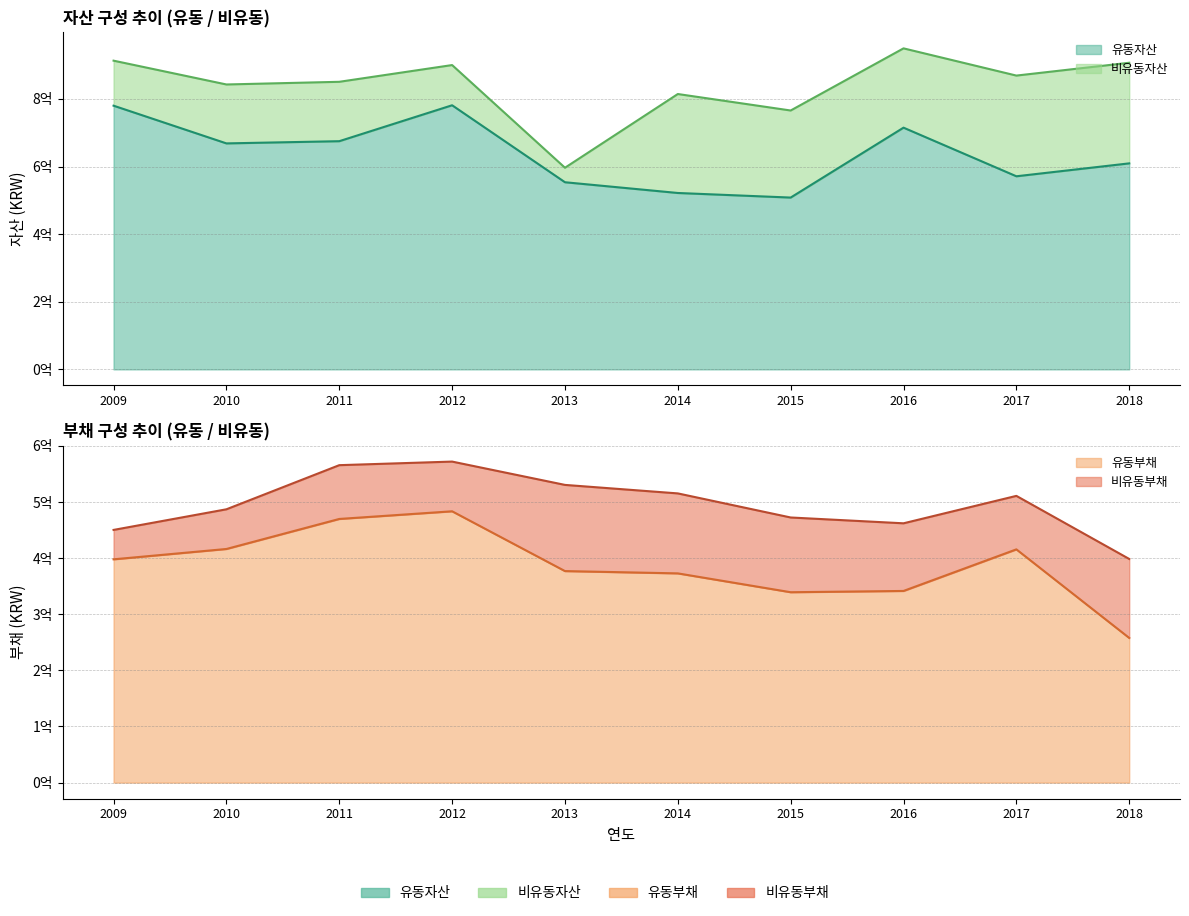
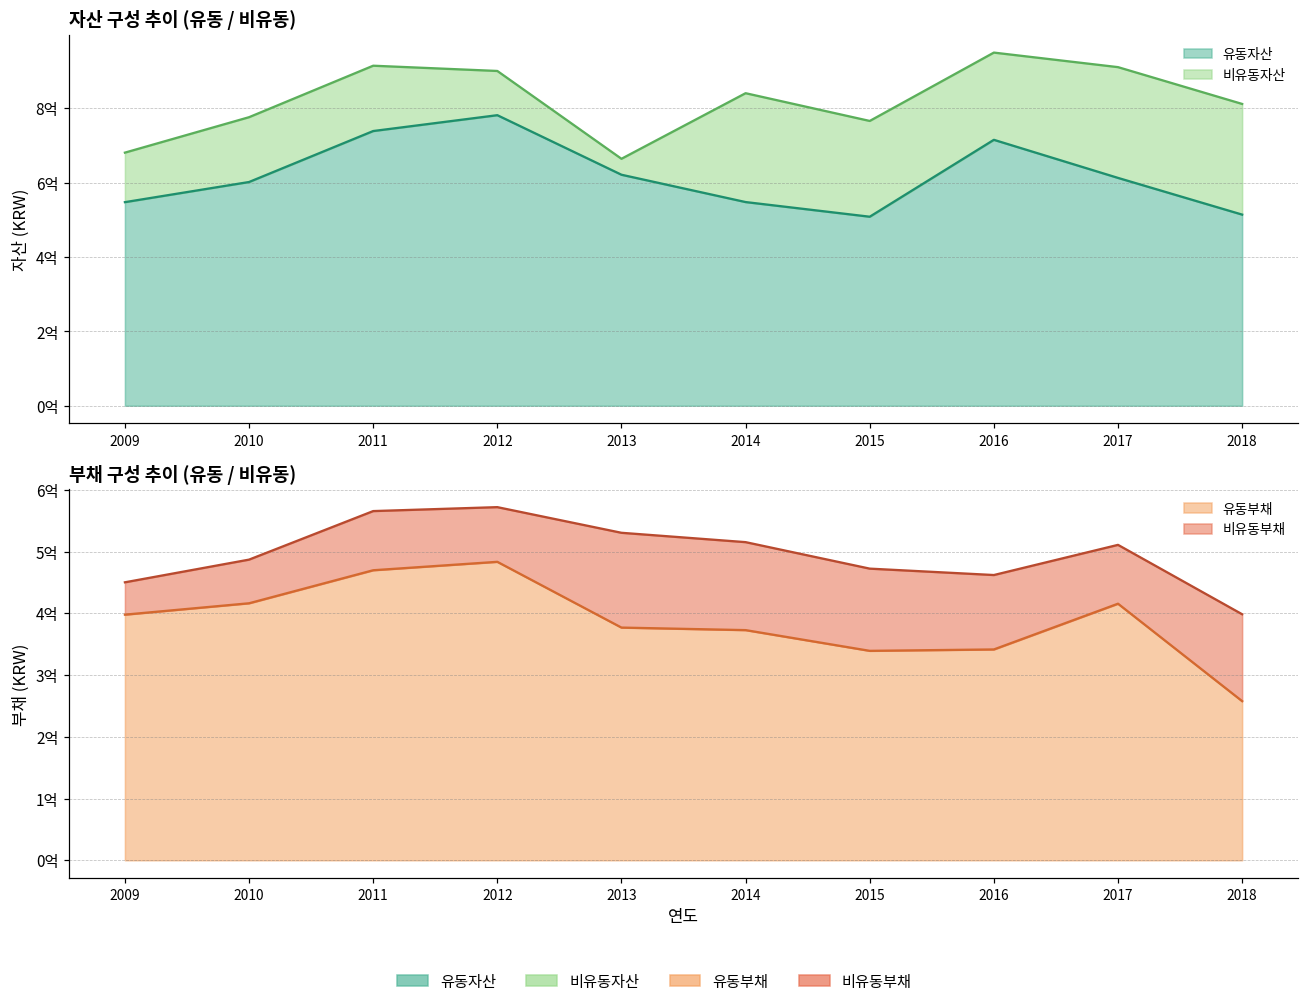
자산 구성 추이 (유동 / 비유동), 유동자산, 2009: 7.8억 -> 5.5억
자산 구성 추이 (유동 / 비유동), 유동자산, 2010: 6.7억 -> 6.0억
자산 구성 추이 (유동 / 비유동), 유동자산, 2011: 6.7억 -> 7.4억
자산 구성 추이 (유동 / 비유동), 유동자산, 2013: 5.5억 -> 6.2억
자산 구성 추이 (유동 / 비유동), 유동자산, 2014: 5.2억 -> 5.5억
자산 구성 추이 (유동 / 비유동), 유동자산, 2017: 5.7억 -> 6.1억
자산 구성 추이 (유동 / 비유동), 유동자산, 2018: 6.1억 -> 5.1억
